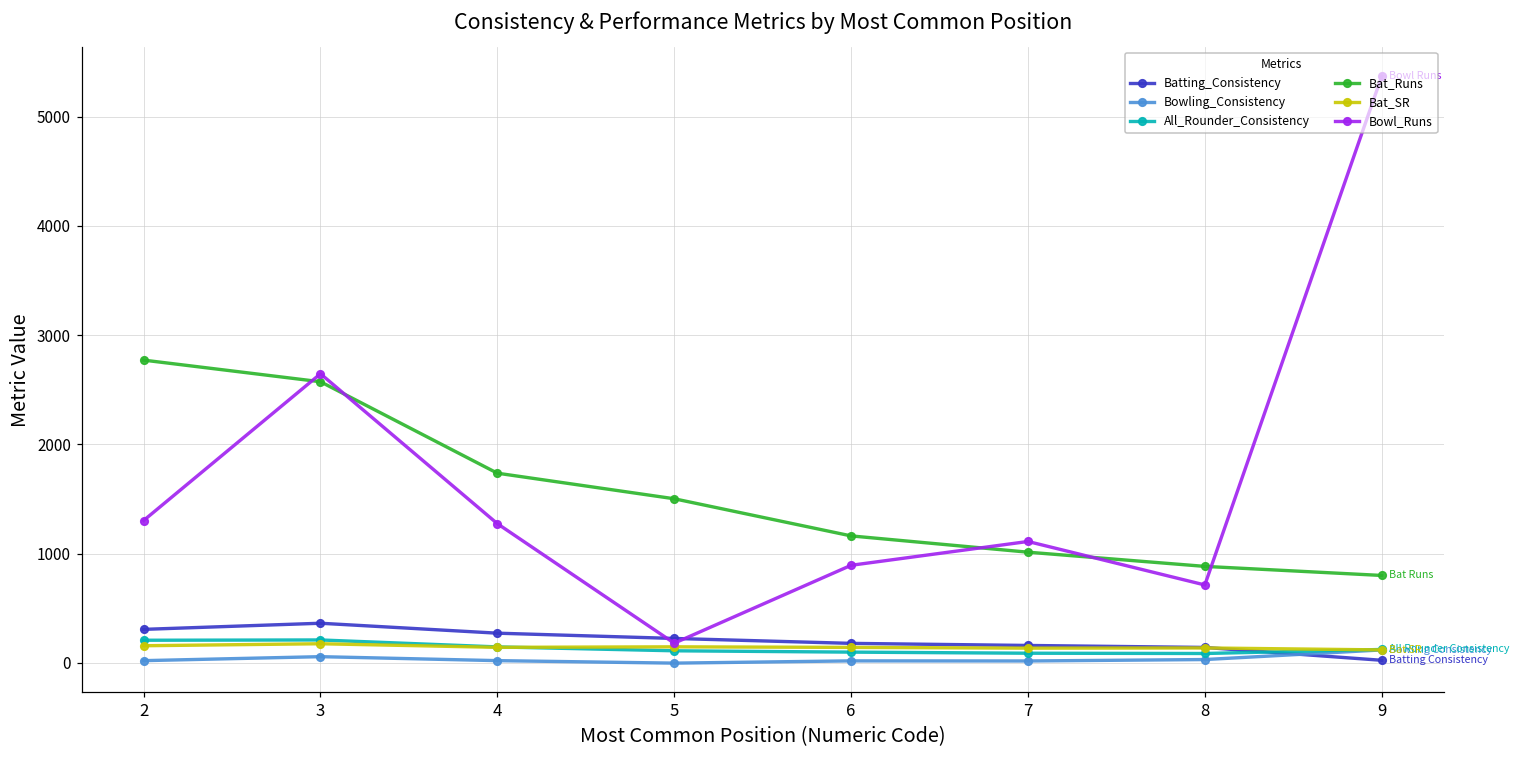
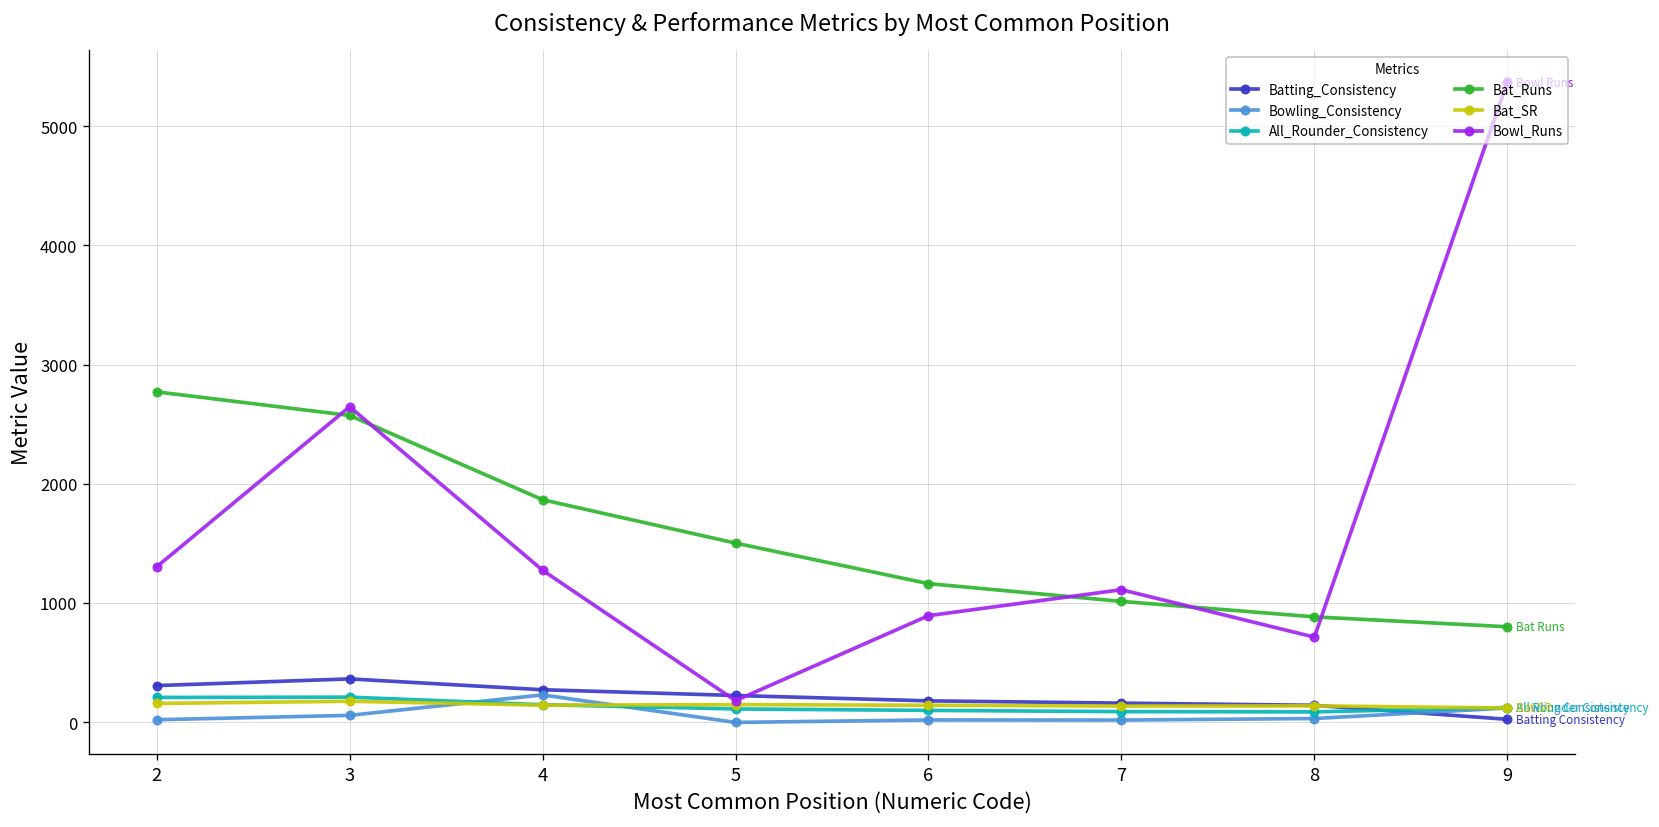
Bowling_Consistency, 4: 0 -> 200
Bat_Runs, 4: 1700 -> 1900
